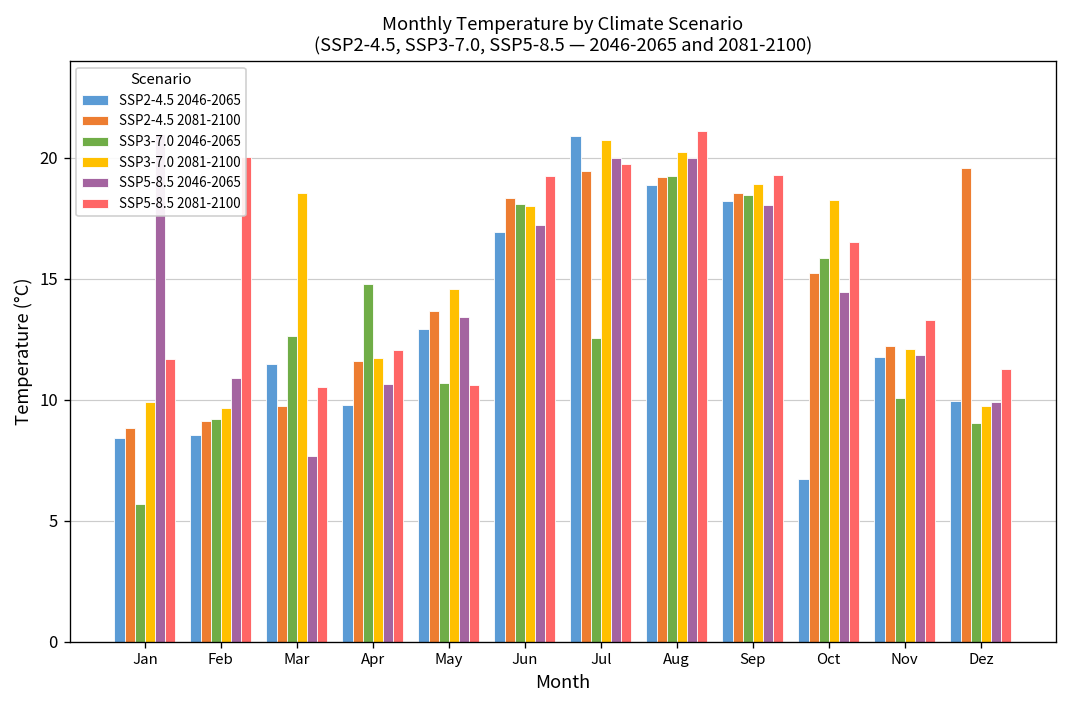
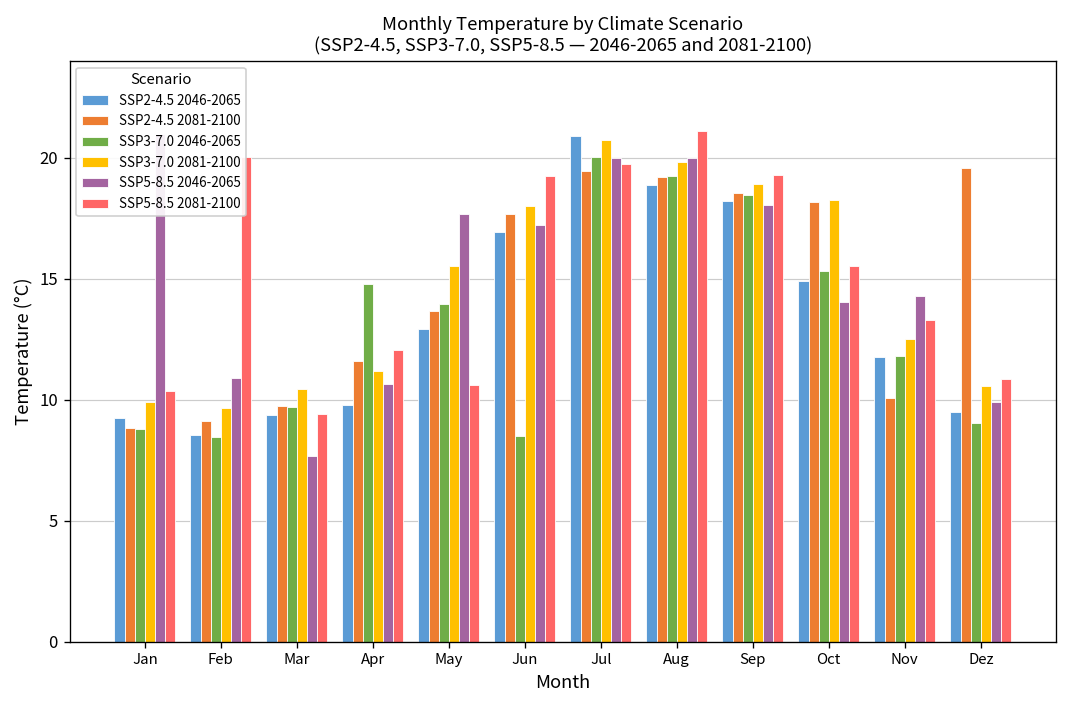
SSP2-4.5 2046-2065, Jan: 8.4 -> 9.3
SSP3-7.0 2046-2065, Jan: 5.7 -> 8.8
SSP5-8.5 2081-2100, Jan: 11.7 -> 10.3
SSP3-7.0 2046-2065, Feb: 9.2 -> 8.5
SSP2-4.5 2046-2065, Mar: 11.5 -> 9.4
SSP3-7.0 2046-2065, Mar: 12.6 -> 9.7
SSP3-7.0 2081-2100, Mar: 18.6 -> 10.4
SSP5-8.5 2081-2100, Mar: 10.5 -> 9.4
SSP3-7.0 2081-2100, Apr: 11.7 -> 11.2
SSP3-7.0 2046-2065, May: 10.7 -> 14.0
SSP3-7.0 2081-2100, May: 14.6 -> 15.5
SSP5-8.5 2046-2065, May: 13.4 -> 17.7
SSP2-4.5 2081-2100, Jun: 18.3 -> 17.7
SSP3-7.0 2046-2065, Jun: 18.1 -> 8.5
SSP3-7.0 2046-2065, Jul: 12.6 -> 20.0
SSP3-7.0 2081-2100, Aug: 20.2 -> 19.8
SSP2-4.5 2046-2065, Oct: 6.7 -> 14.9
SSP2-4.5 2081-2100, Oct: 15.2 -> 18.2
SSP3-7.0 2046-2065, Oct: 15.9 -> 15.3
SSP5-8.5 2046-2065, Oct: 14.5 -> 14.0
SSP5-8.5 2081-2100, Oct: 16.5 -> 15.5
SSP2-4.5 2081-2100, Nov: 12.2 -> 10.1
SSP3-7.0 2046-2065, Nov: 10.1 -> 11.8
SSP3-7.0 2081-2100, Nov: 12.1 -> 12.5
SSP5-8.5 2046-2065, Nov: 11.8 -> 14.3
SSP2-4.5 2046-2065, Dez: 9.9 -> 9.5
SSP3-7.0 2081-2100, Dez: 9.7 -> 10.6
SSP5-8.5 2081-2100, Dez: 11.3 -> 10.8
